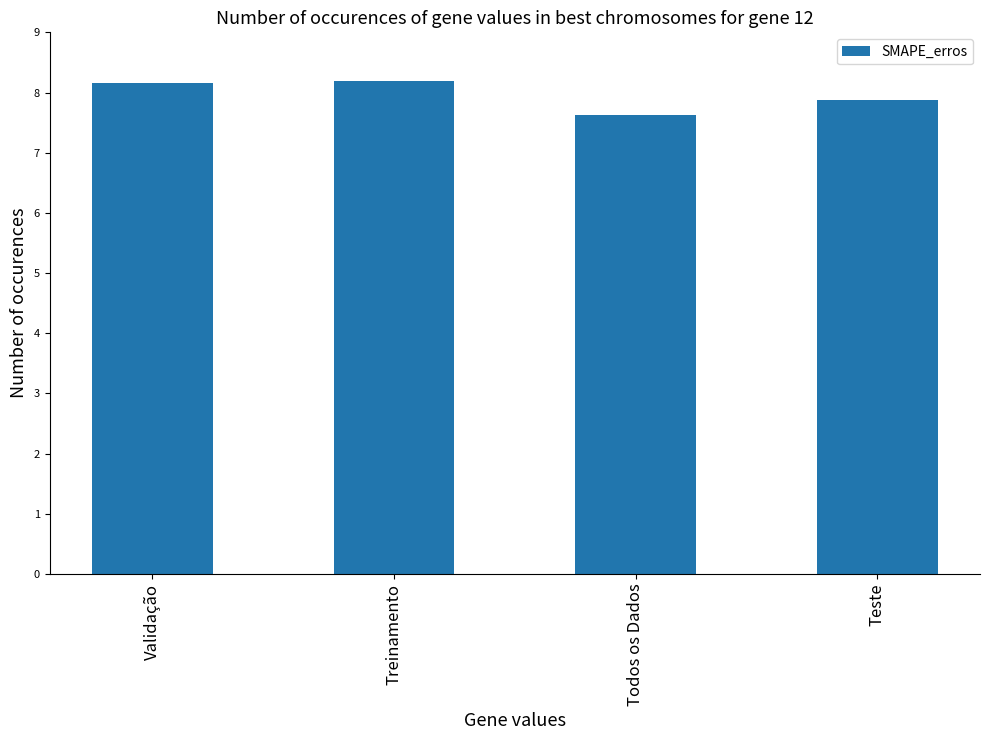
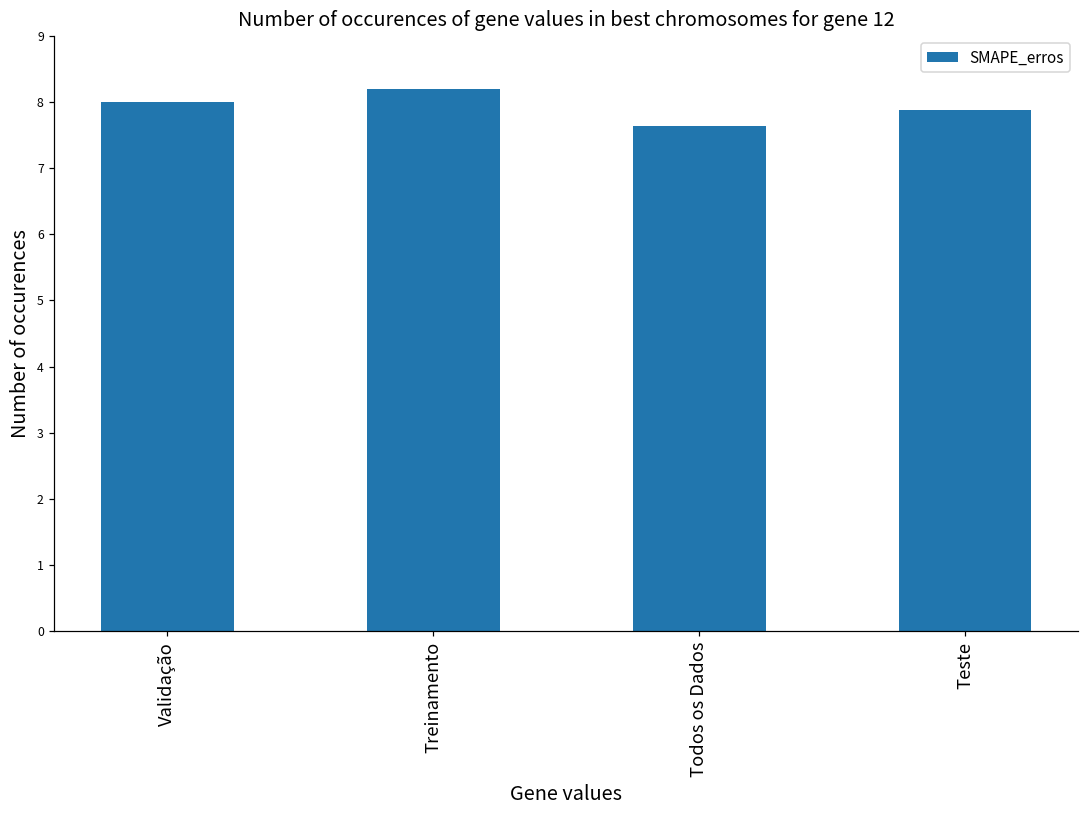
Validação: 8.2 -> 8.0
